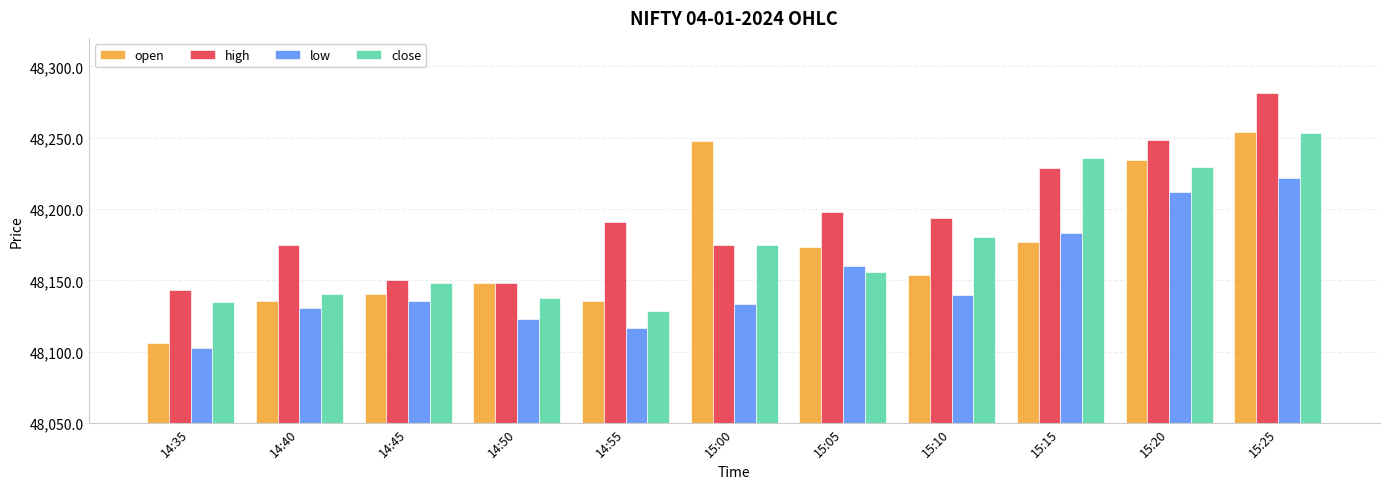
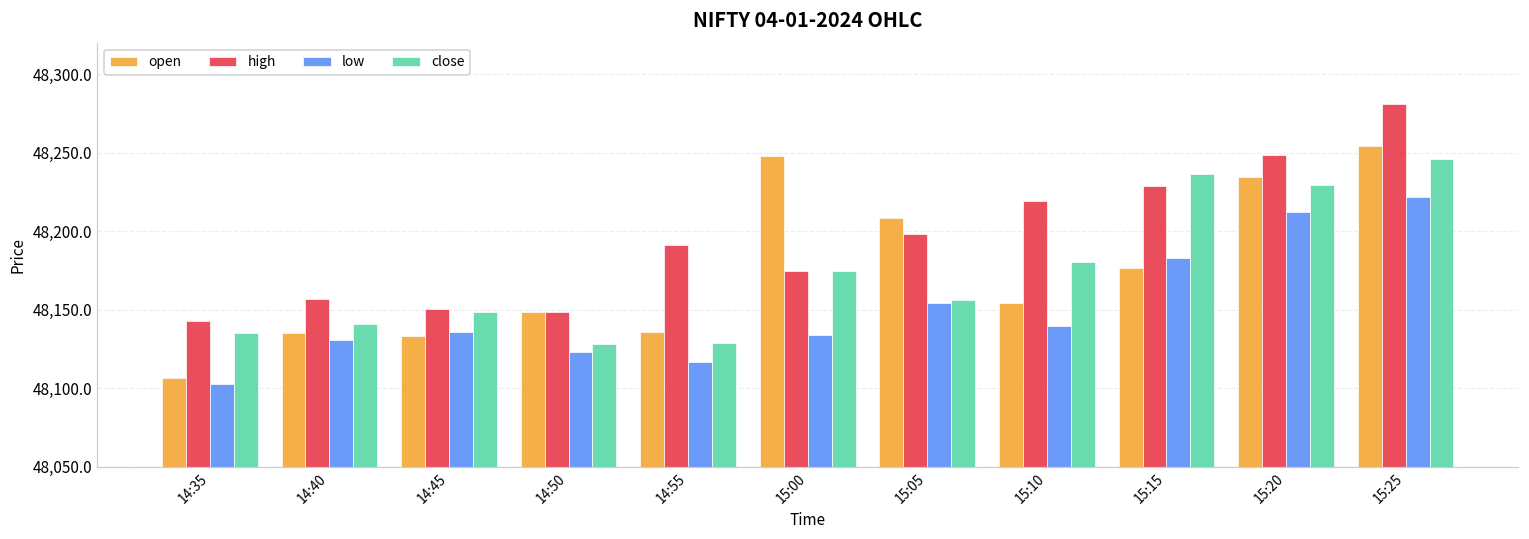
high, 14:40: 48,175 -> 48,157
open, 14:45: 48,141 -> 48,133
close, 14:50: 48,138 -> 48,128
open, 15:05: 48,174 -> 48,208
low, 15:05: 48,160 -> 48,154
high, 15:10: 48,194 -> 48,219
close, 15:25: 48,253 -> 48,246
